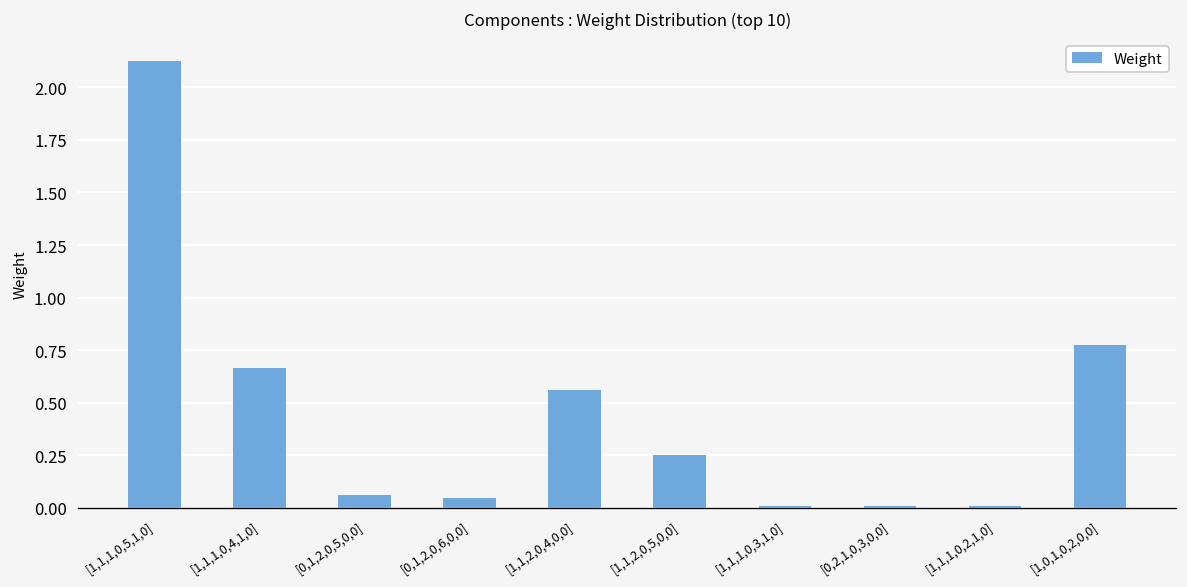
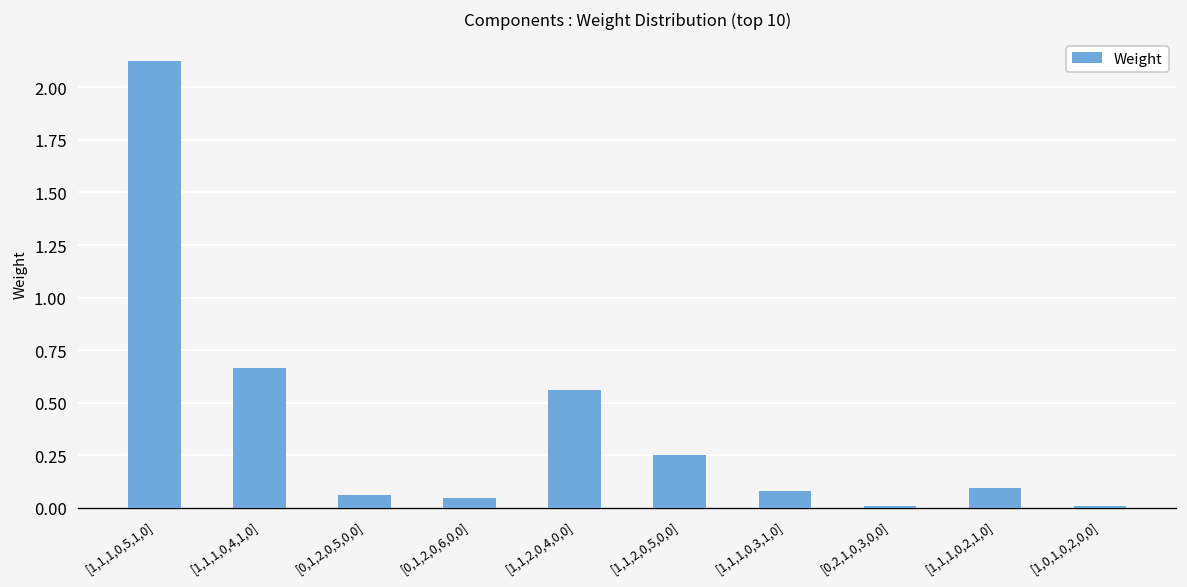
[1,1,1,0,3,1,0]: 0.01 -> 0.08
[1,1,1,0,2,1,0]: 0.01 -> 0.09
[1,0,1,0,2,0,0]: 0.77 -> 0.01
